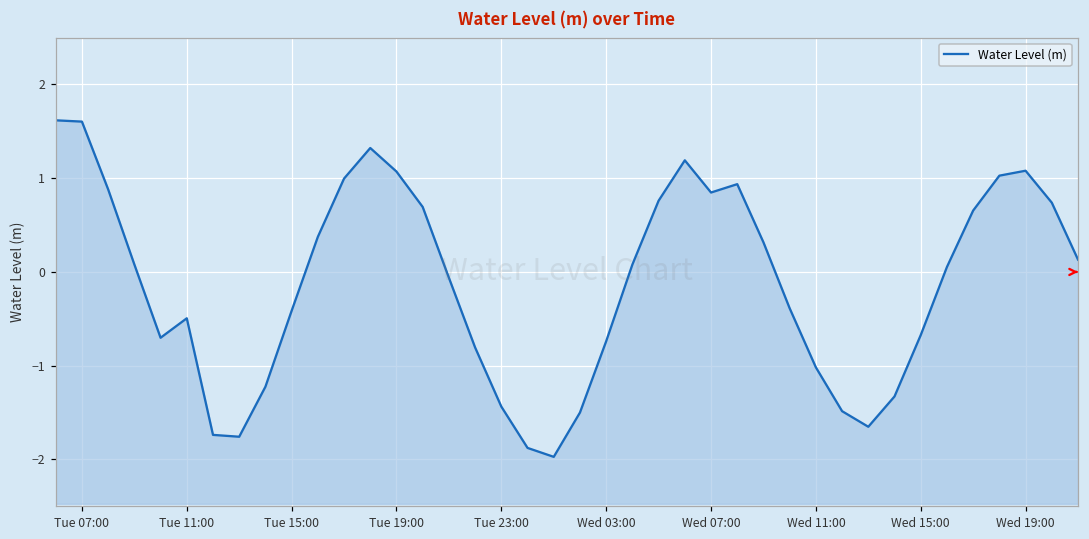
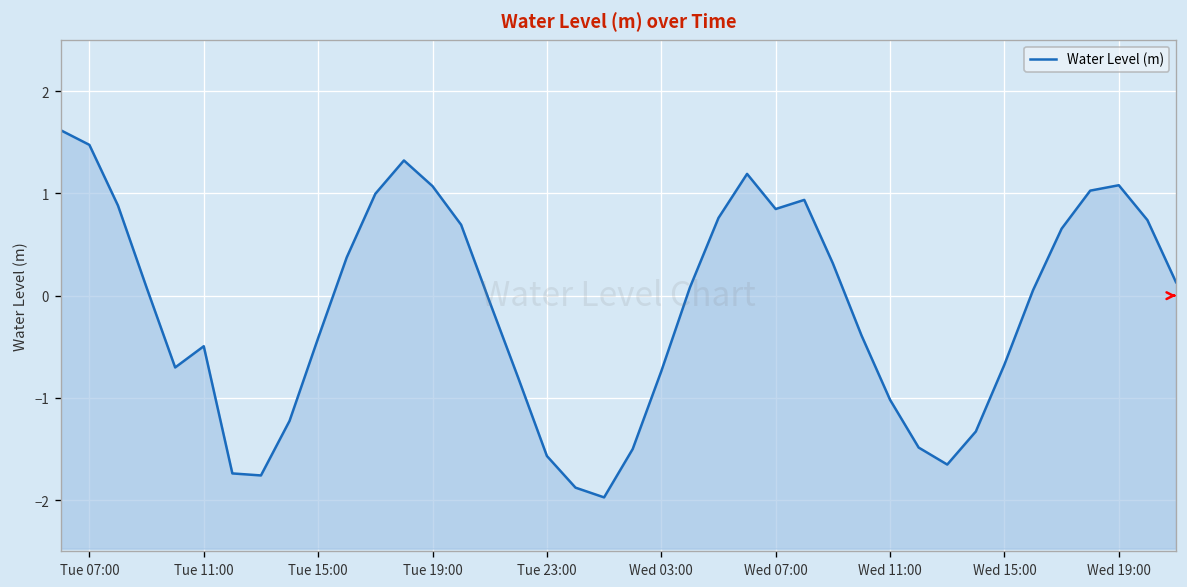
Tue 07:00: 1.6 -> 1.5
Tue 23:00: -1.4 -> -1.6
